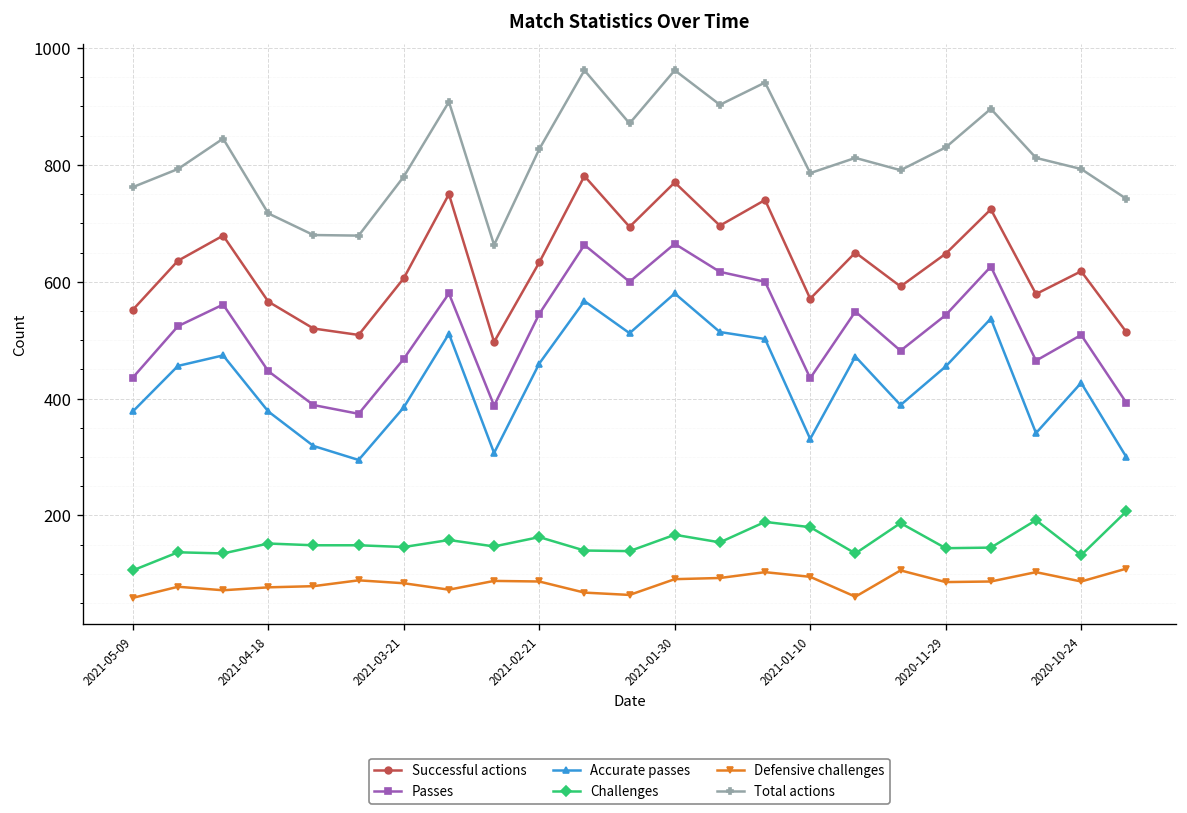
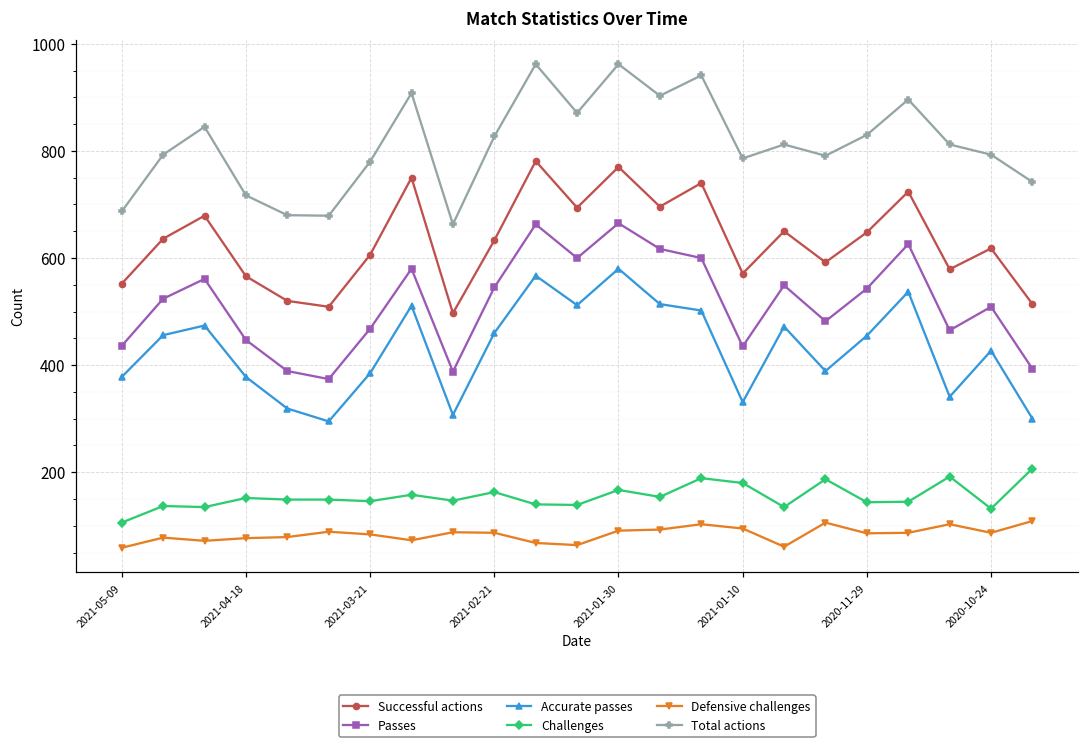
Total actions, 2021-05-09: 760 -> 690
